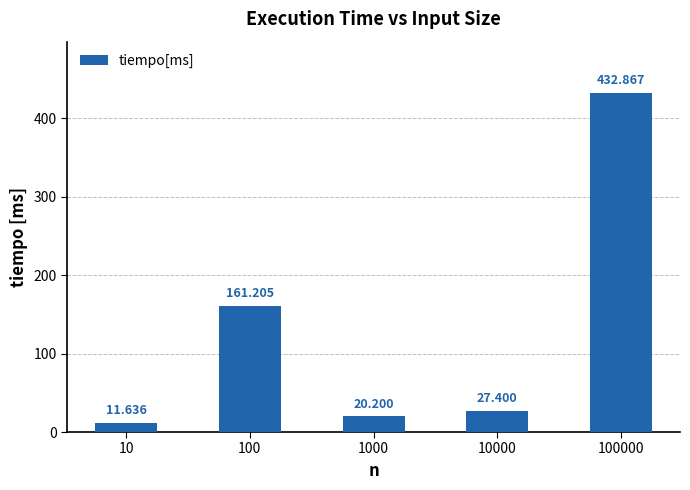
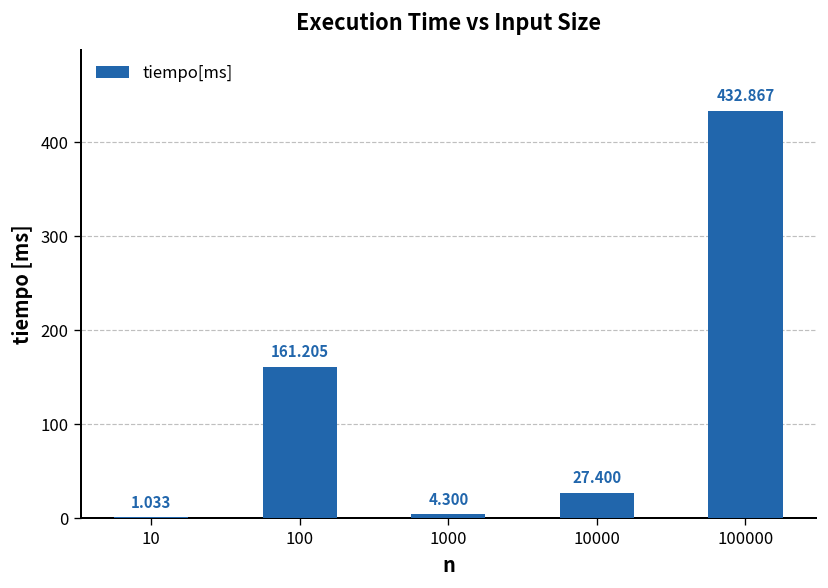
10: 11.636 -> 1.033
1000: 20.200 -> 4.300
